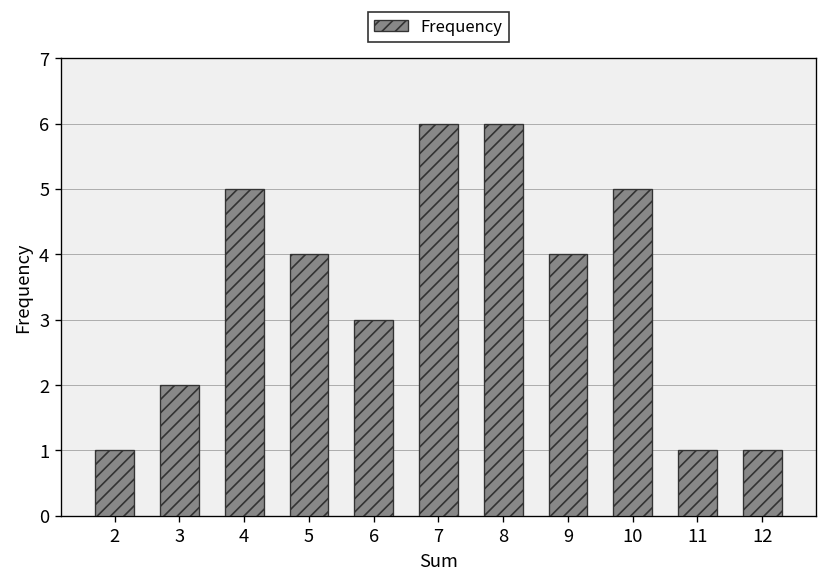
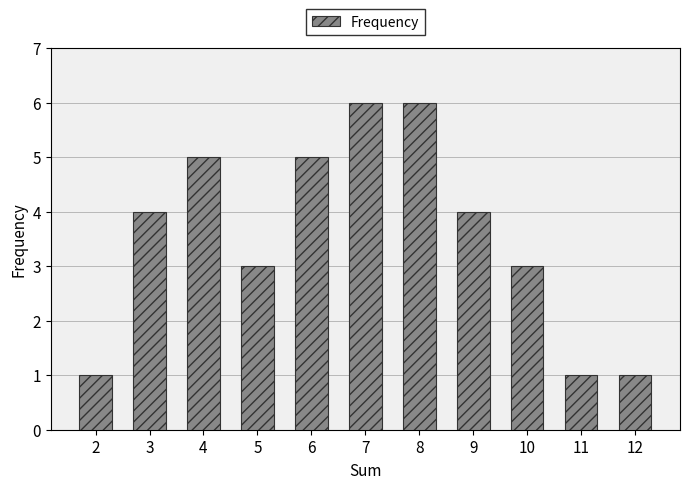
3: 2 -> 4
5: 4 -> 3
6: 3 -> 5
10: 5 -> 3
